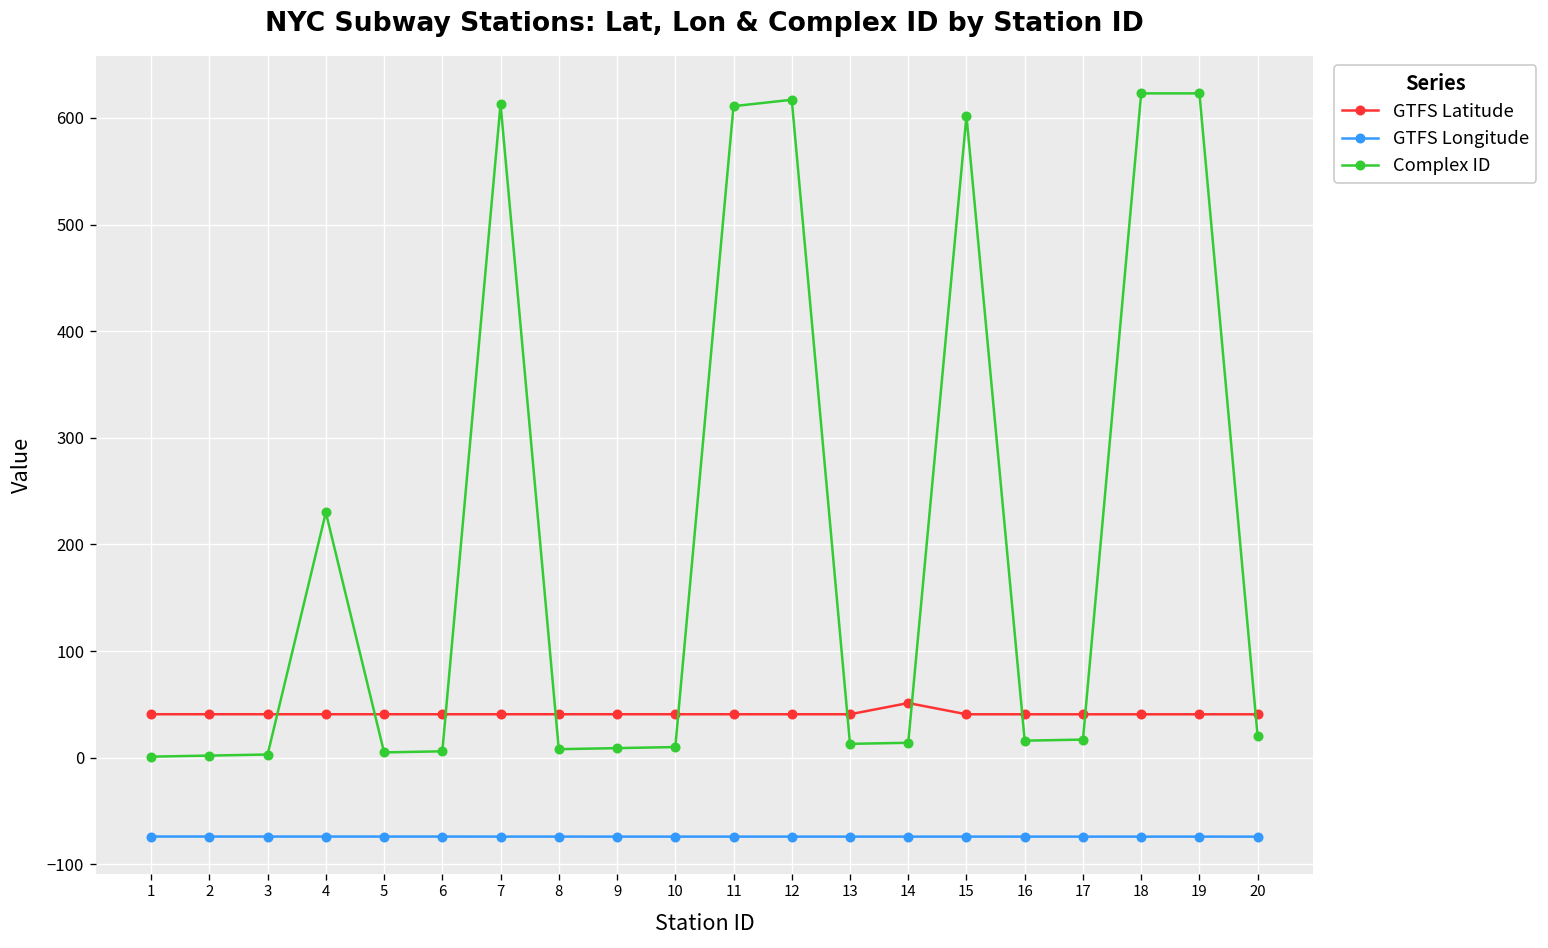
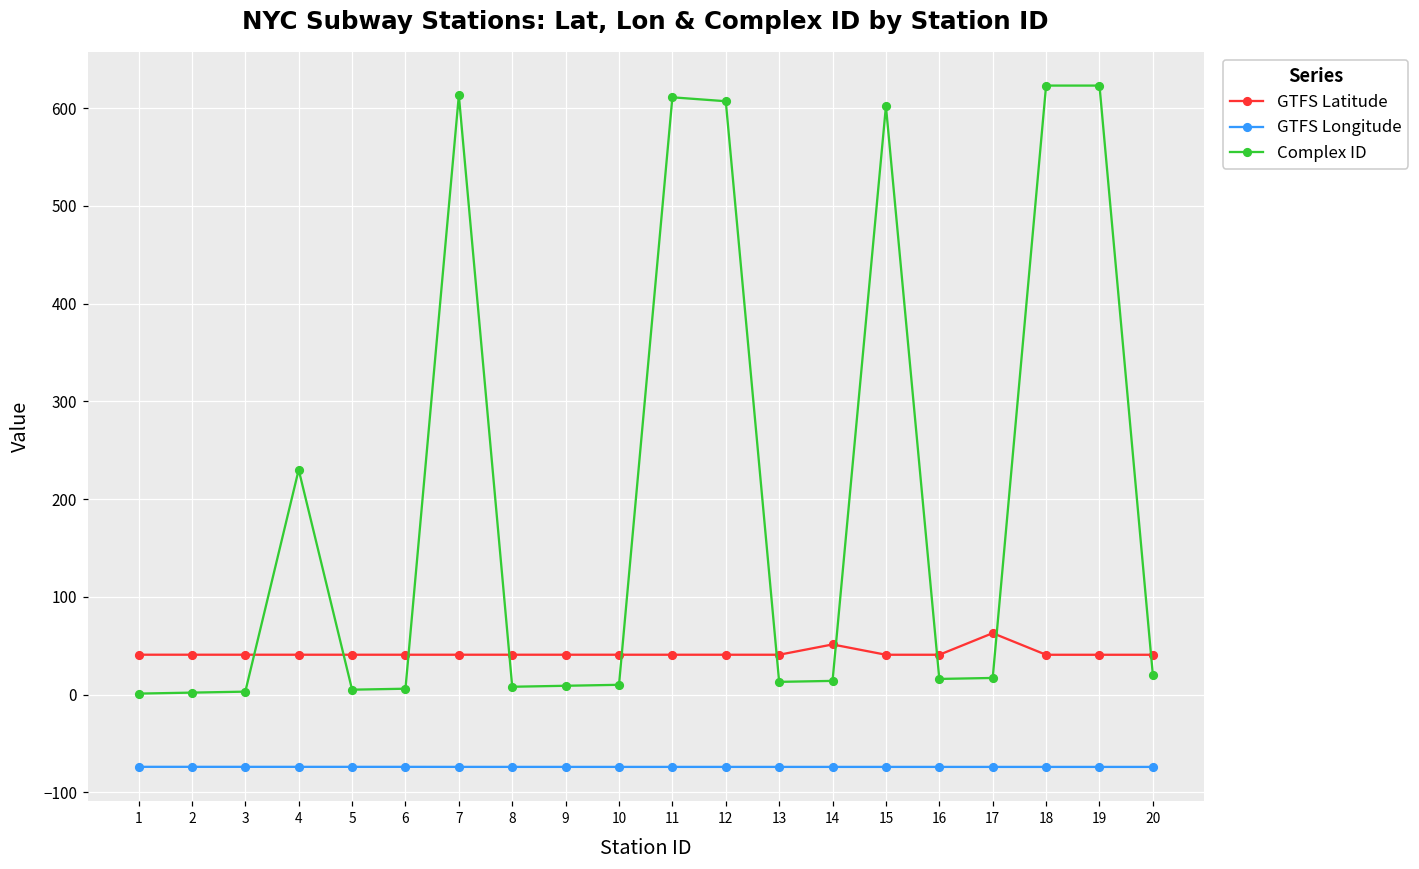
Complex ID, 12: 620 -> 610
GTFS Latitude, 17: 40 -> 60
